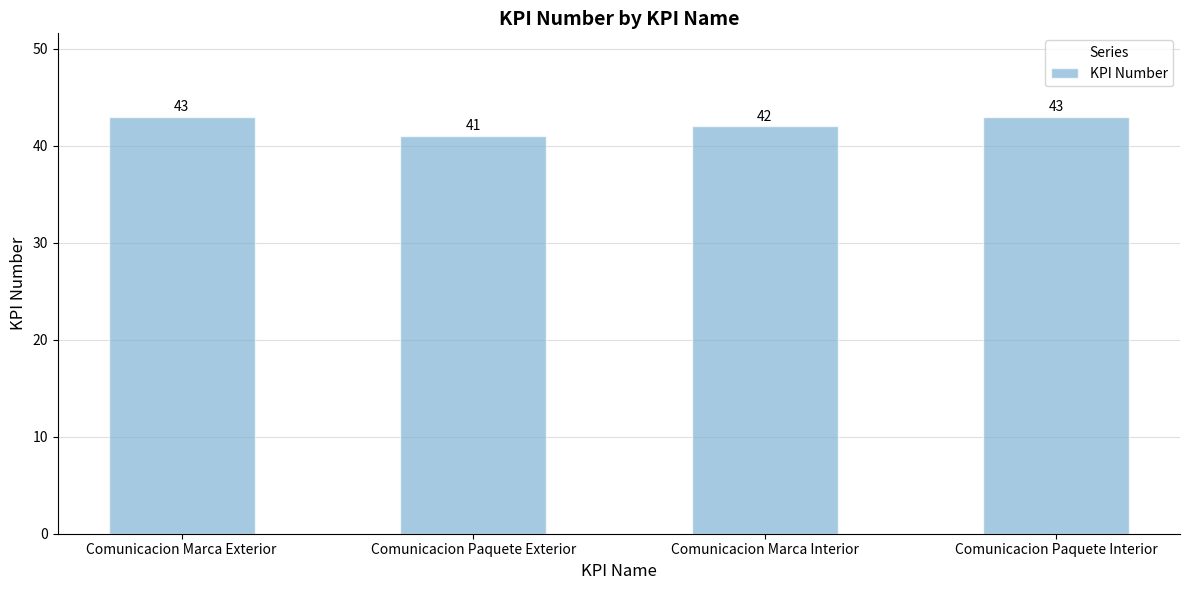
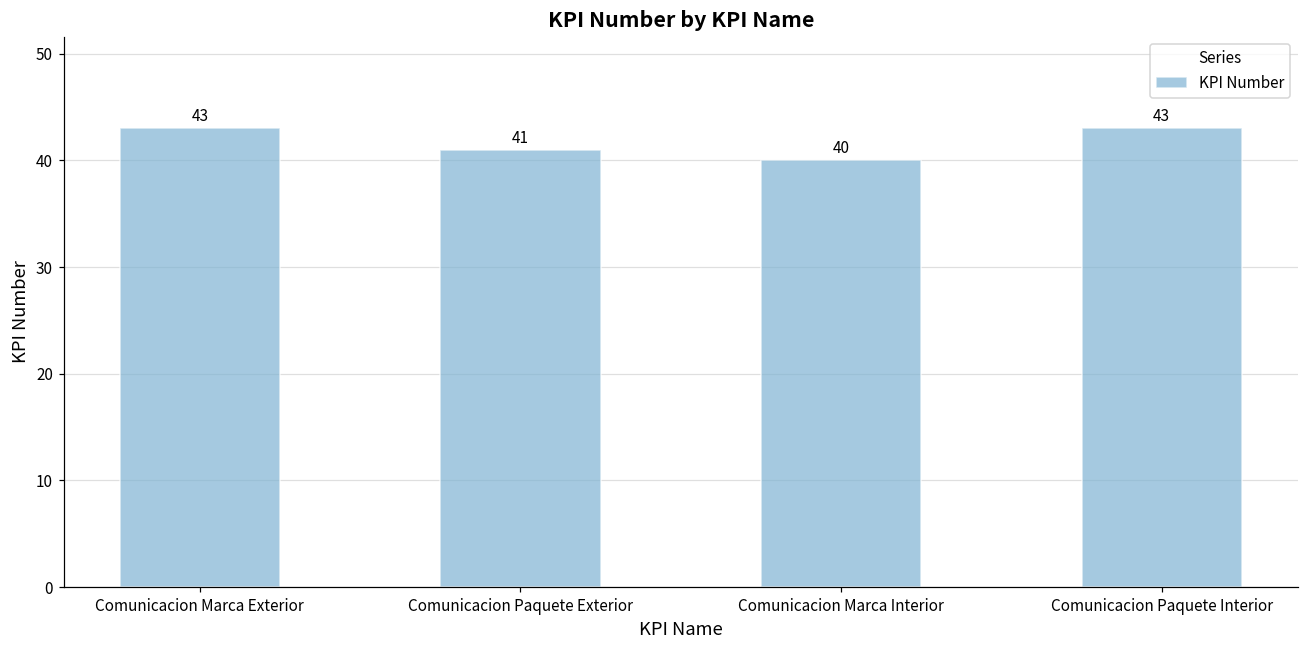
Comunicacion Marca Interior: 42 -> 40
